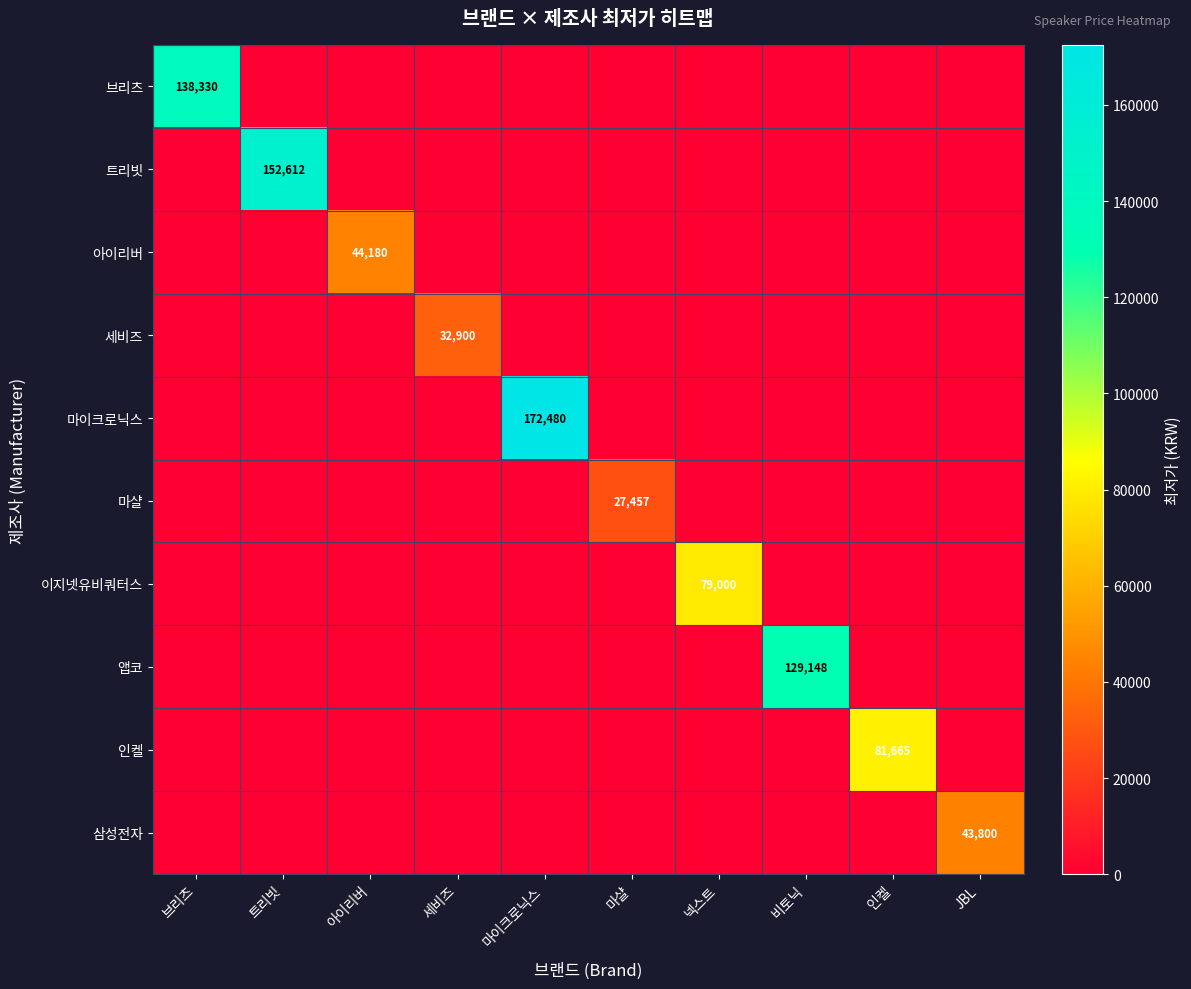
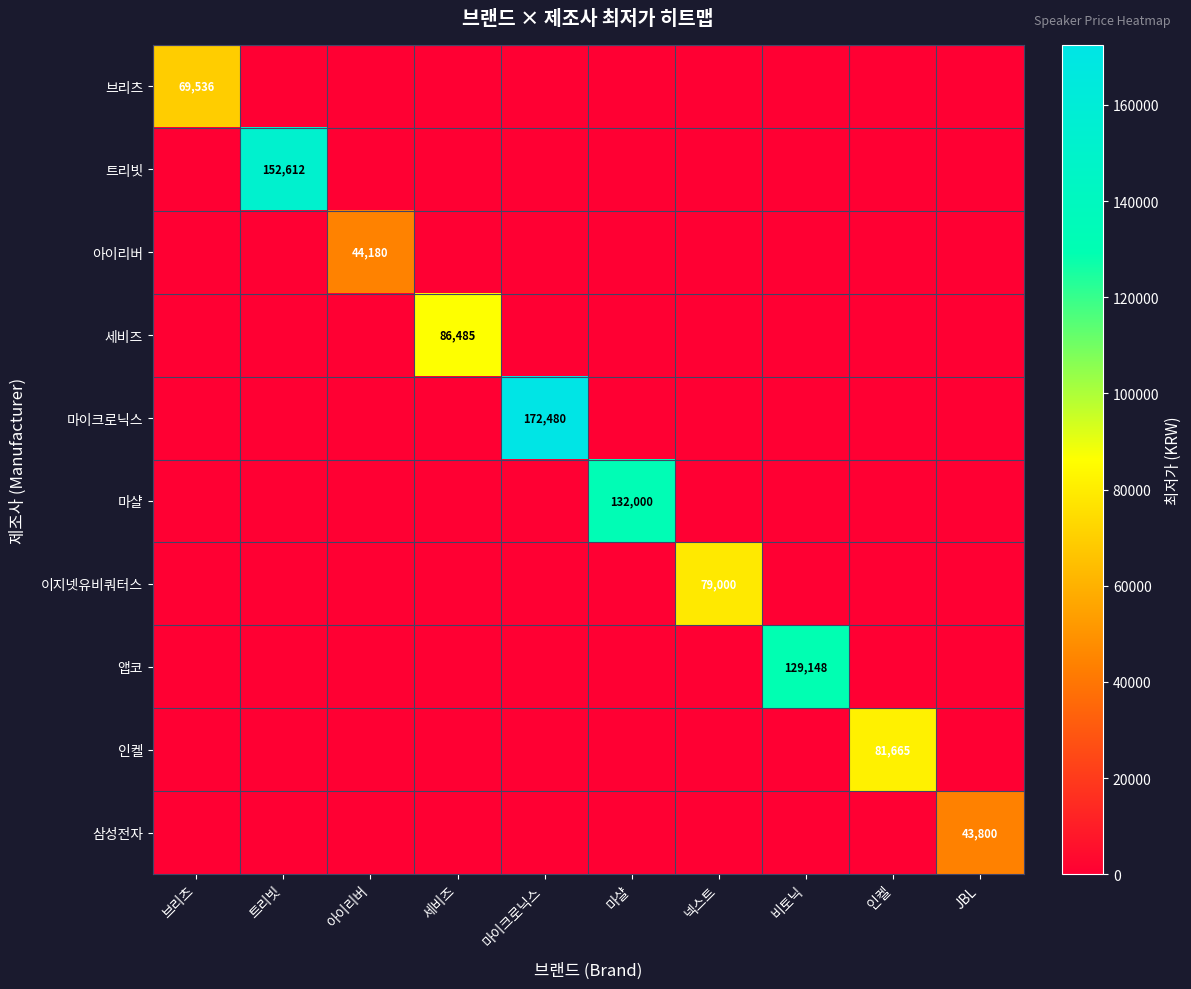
브리츠, 브리츠: 138,330 -> 69,536
세비즈, 세비즈: 32,900 -> 86,485
마샬, 마샬: 27,457 -> 132,000
